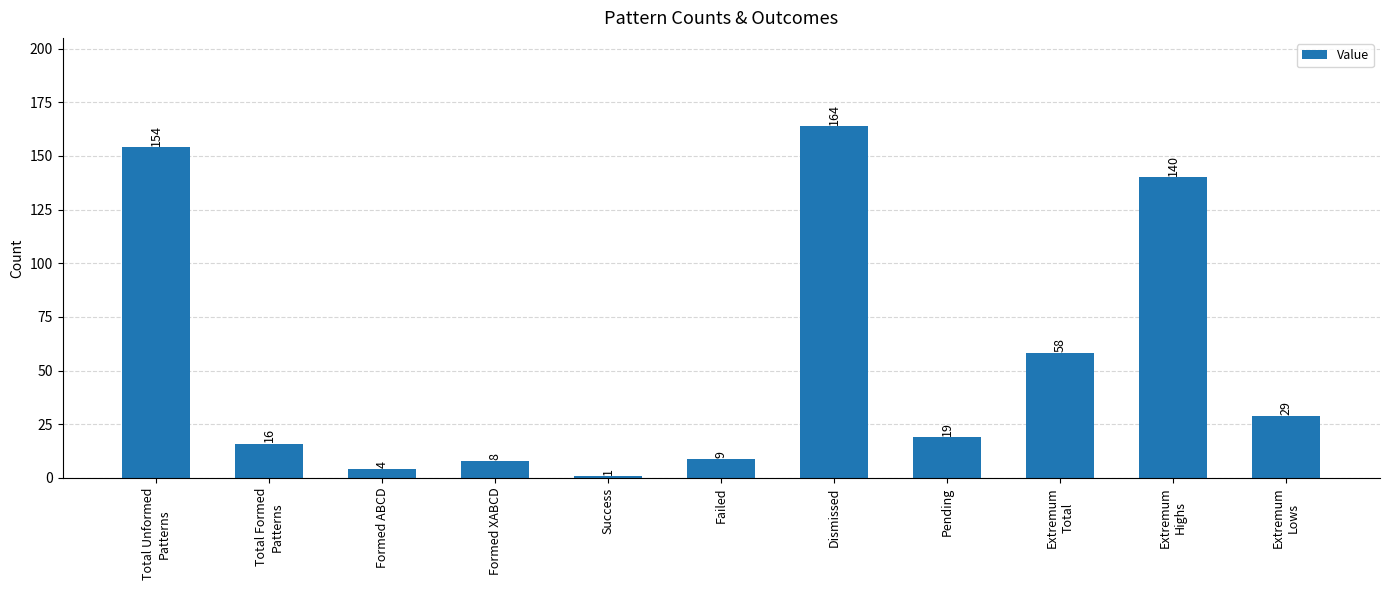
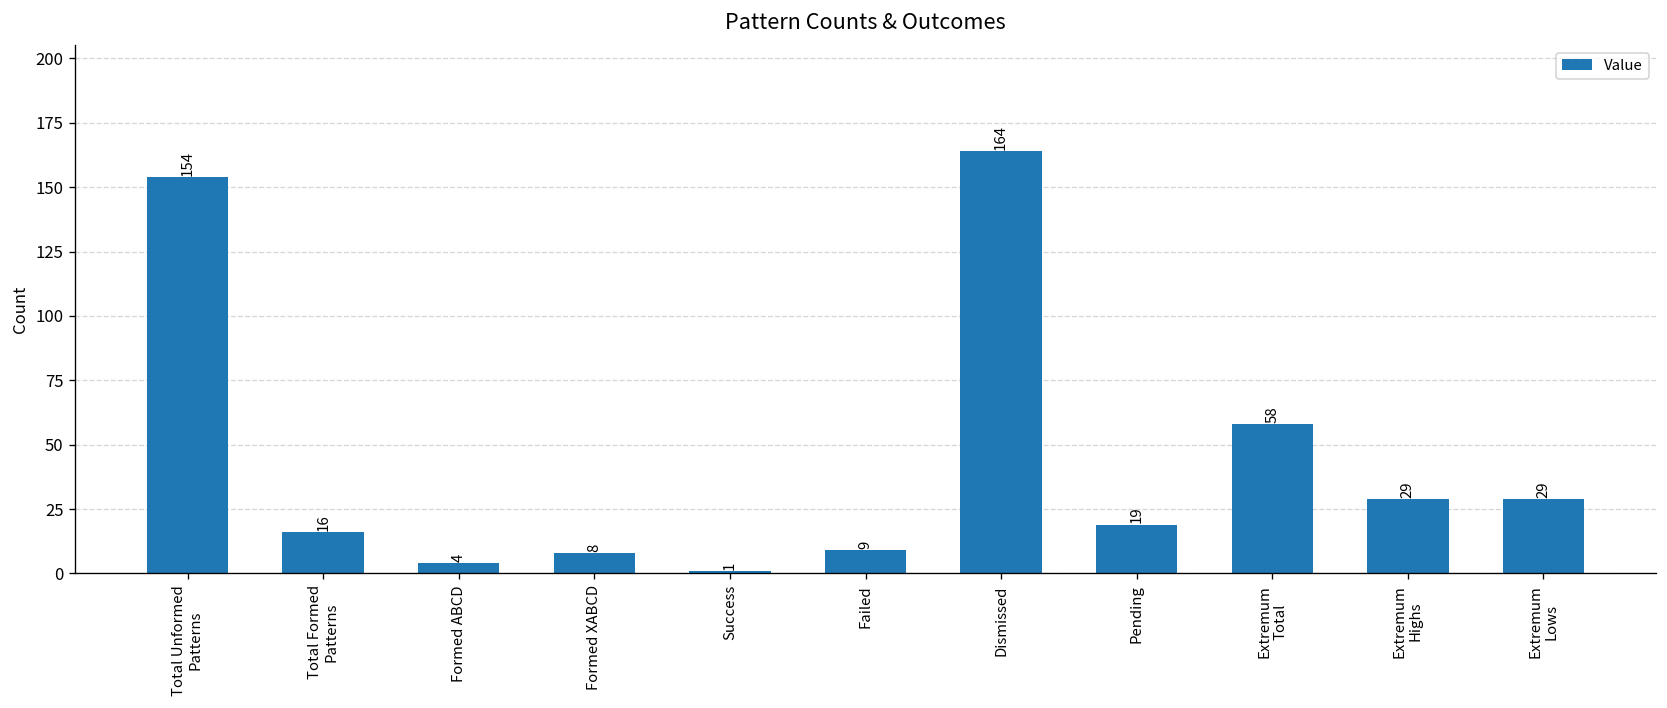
Extremum Highs: 140 -> 29
